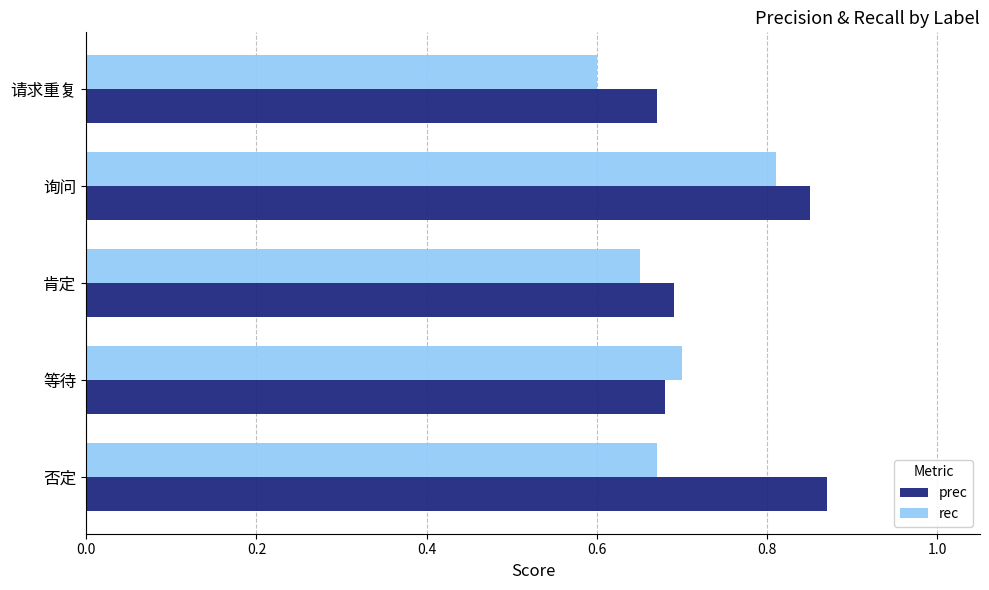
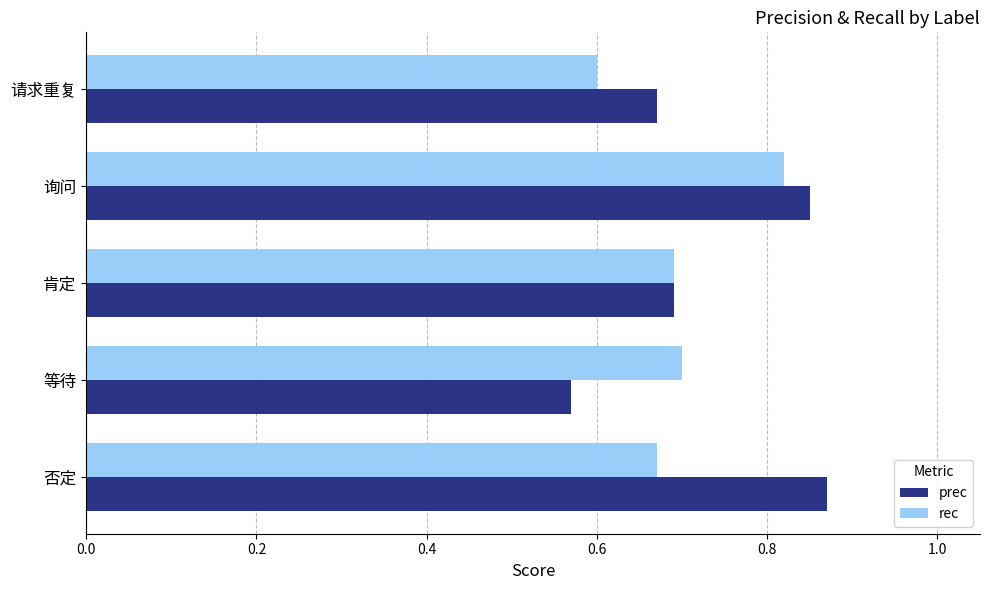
rec, 询问: 0.81 -> 0.82
rec, 肯定: 0.65 -> 0.69
prec, 等待: 0.68 -> 0.57
